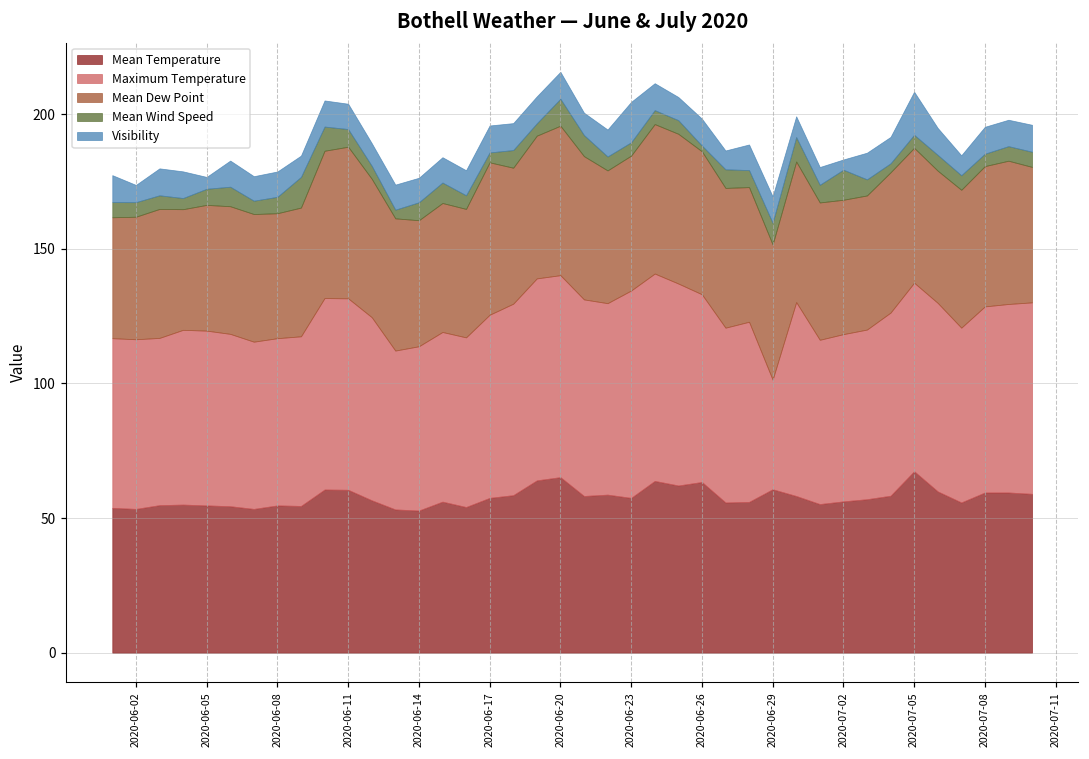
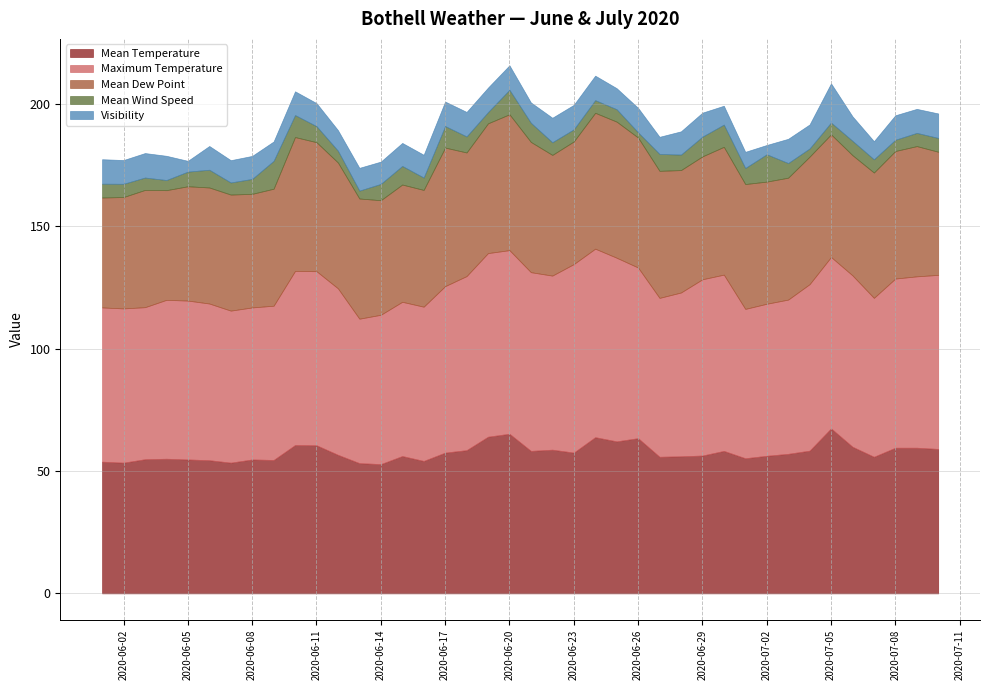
Visibility, 2020-06-02: 6 -> 10
Mean Dew Point, 2020-06-11: 56 -> 53
Mean Wind Speed, 2020-06-17: 4 -> 9
Visibility, 2020-06-23: 15 -> 10
Mean Temperature, 2020-06-29: 61 -> 56
Maximum Temperature, 2020-06-29: 41 -> 72
